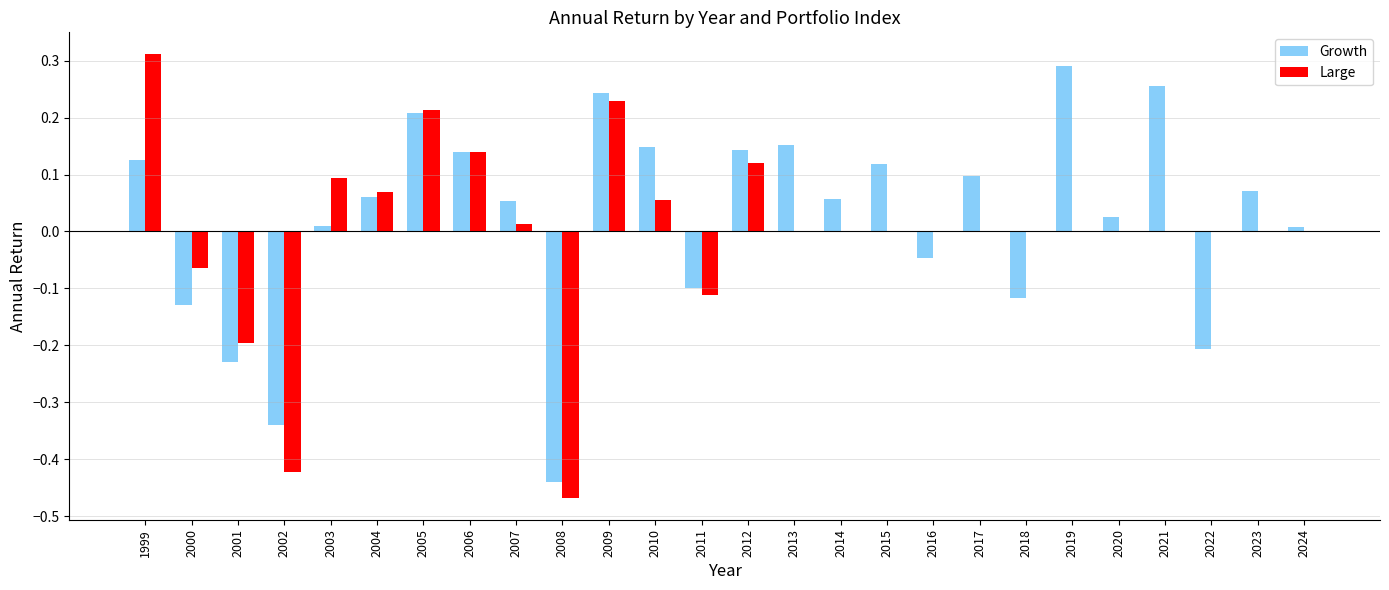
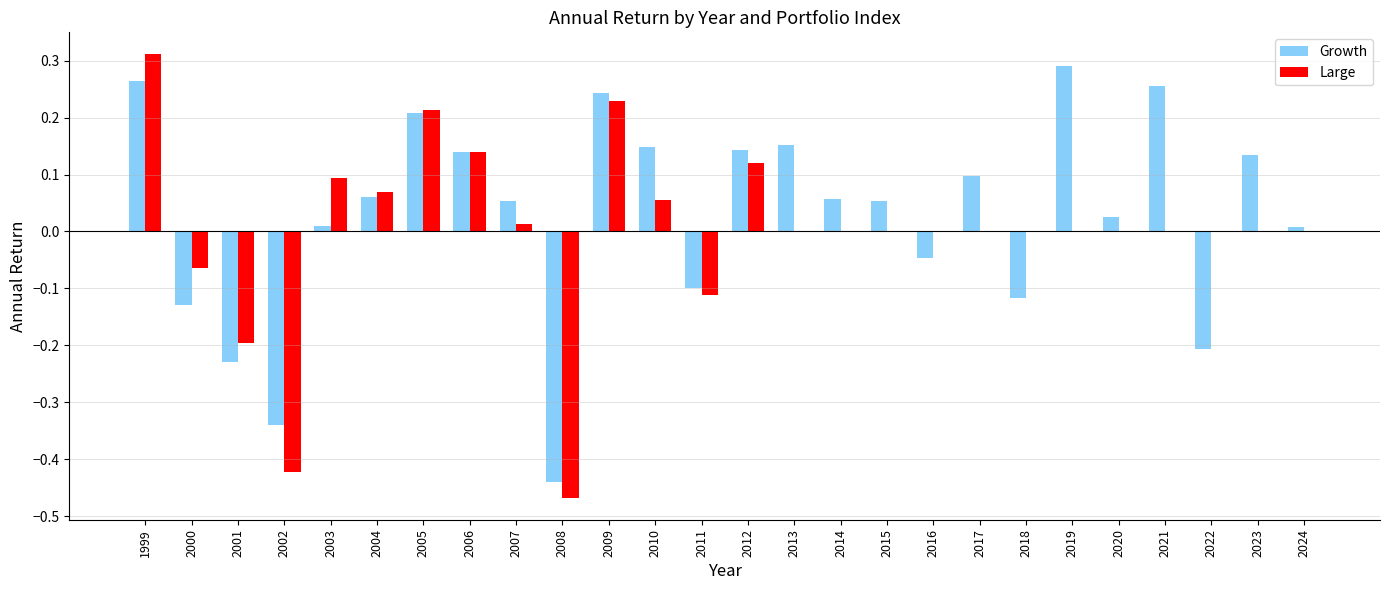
Growth, 1999: 0.13 -> 0.27
Growth, 2015: 0.12 -> 0.05
Growth, 2023: 0.07 -> 0.14
